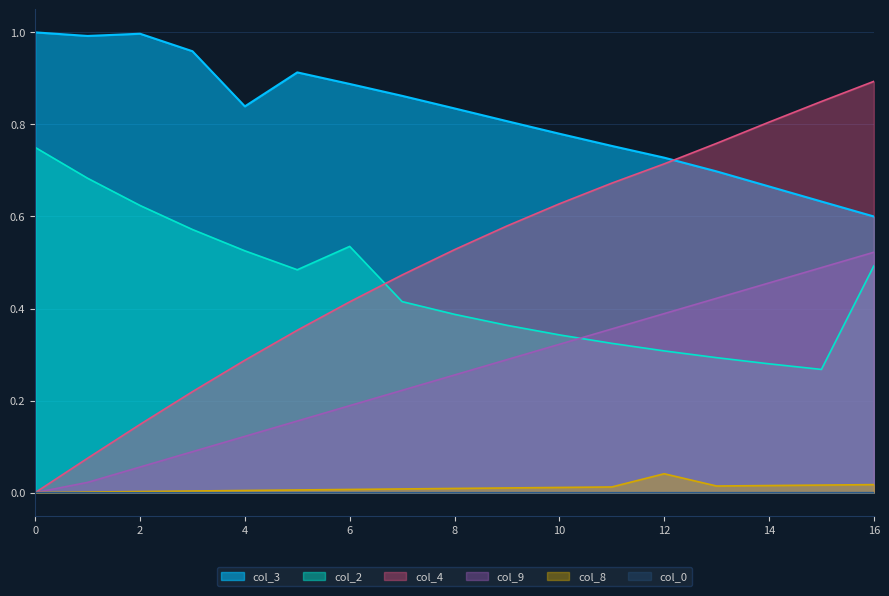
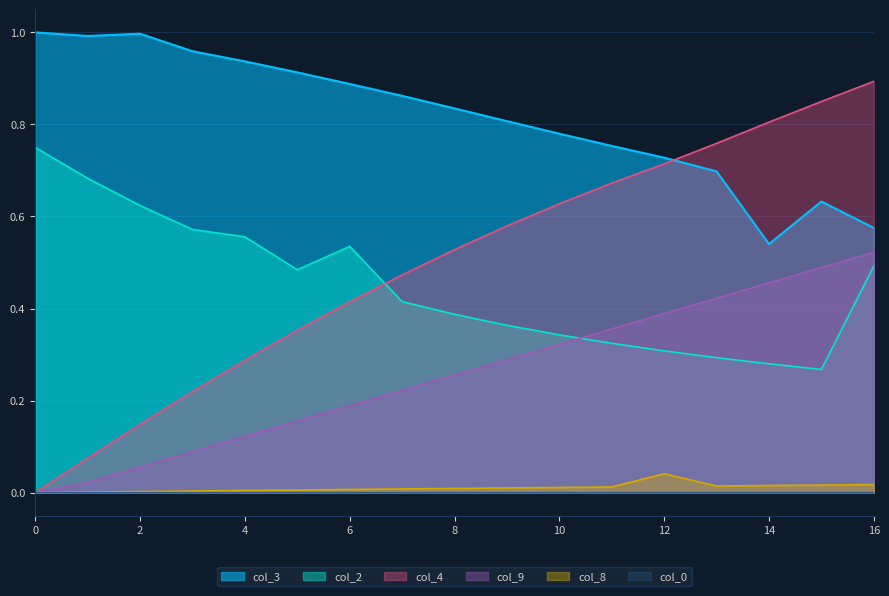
col_3, 4: 0.84 -> 0.94
col_2, 4: 0.53 -> 0.56
col_3, 14: 0.67 -> 0.54
col_3, 16: 0.60 -> 0.58
